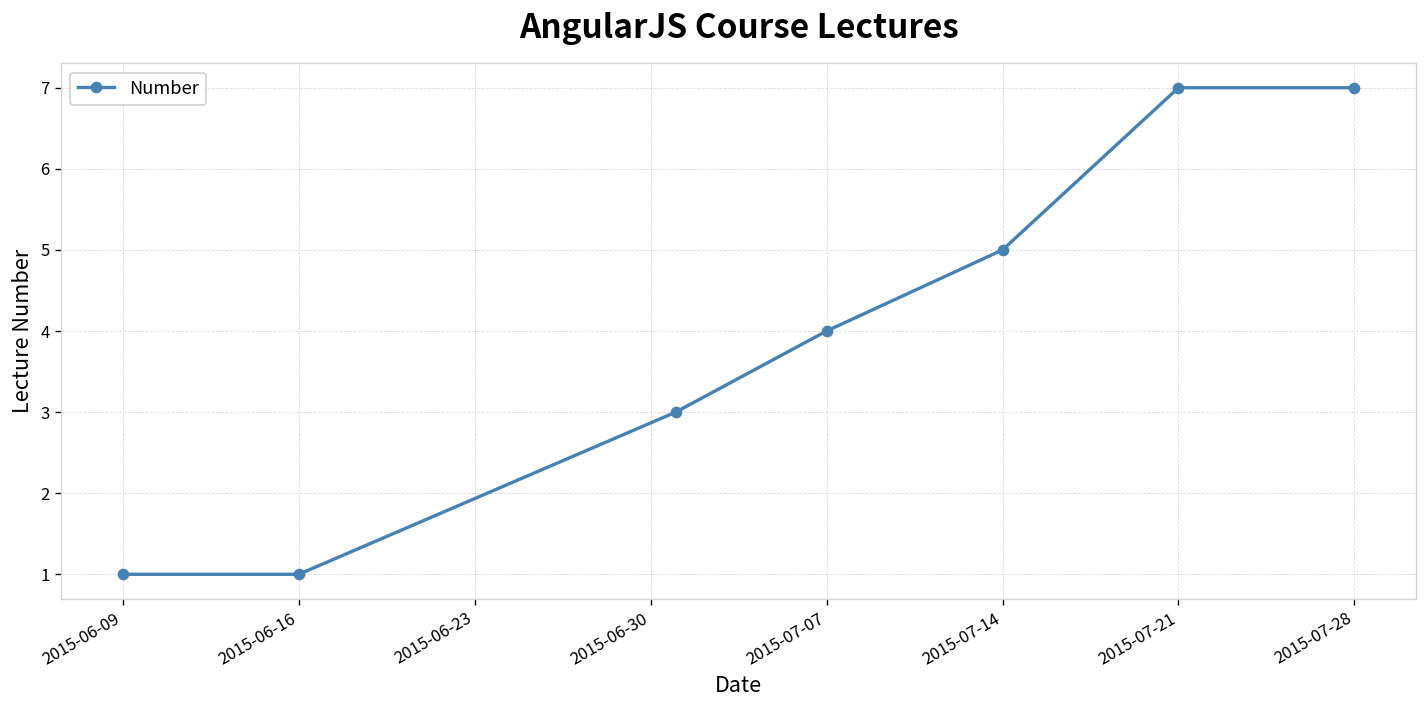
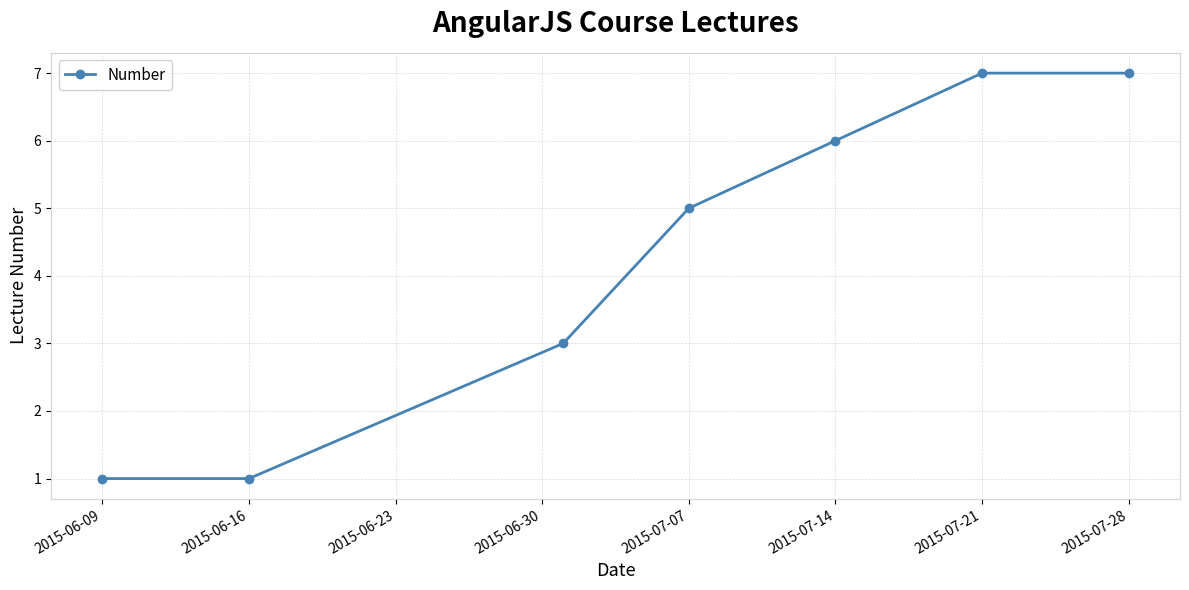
2015-07-07: 4 -> 5
2015-07-14: 5 -> 6
